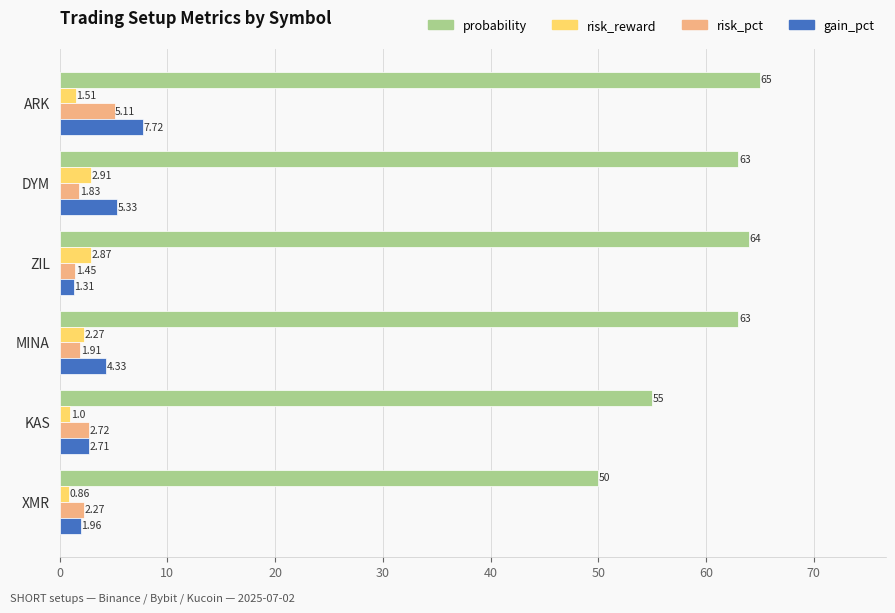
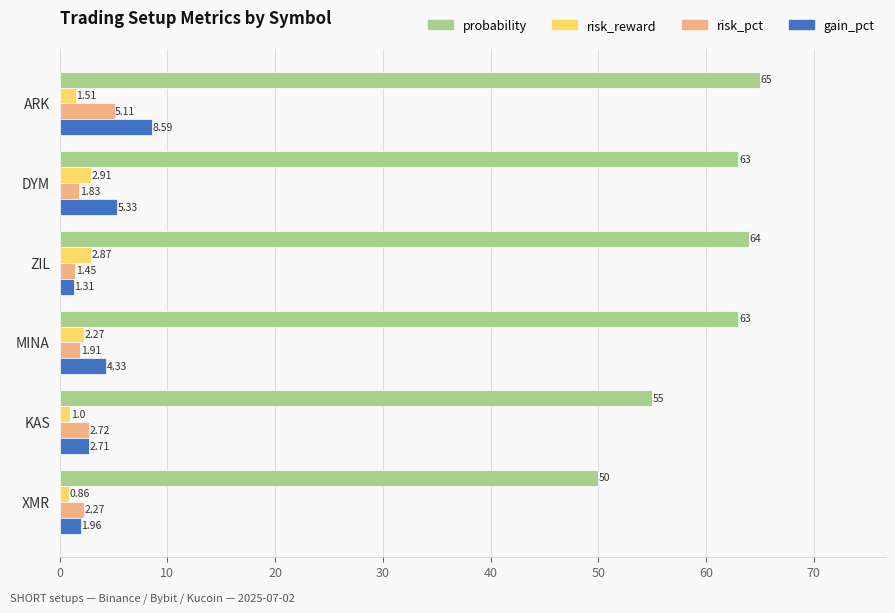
gain_pct, ARK: 7.72 -> 8.59
